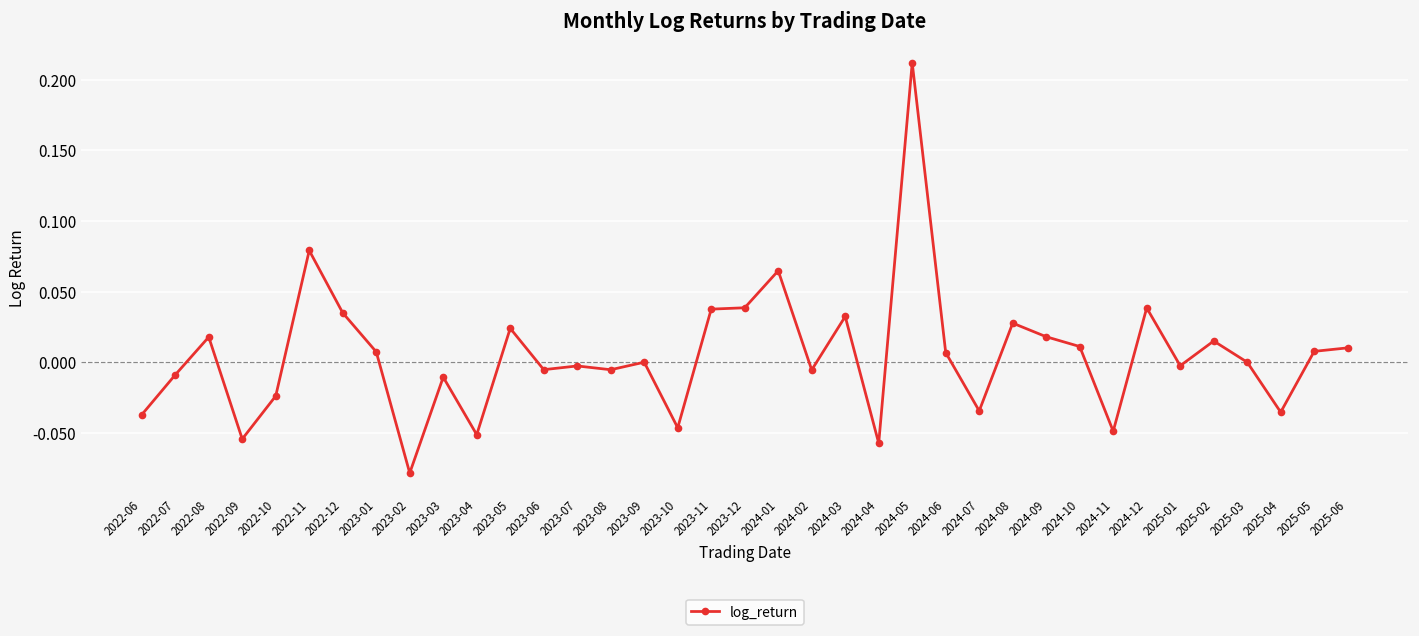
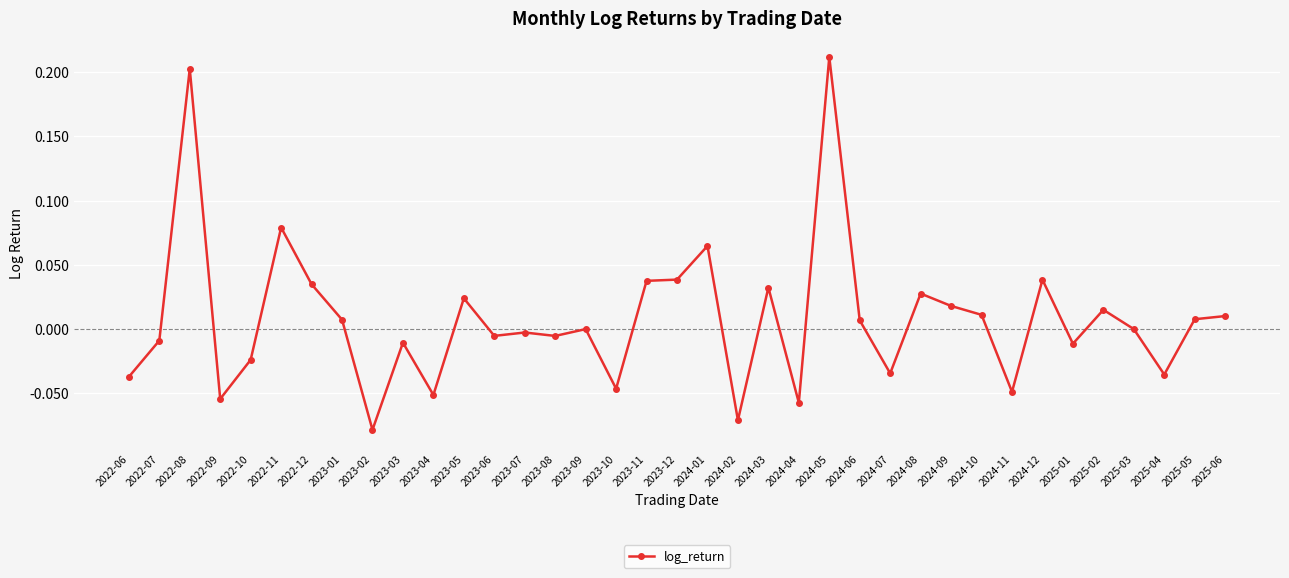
2022-08: 0.018 -> 0.203
2024-02: -0.005 -> -0.071
2025-01: -0.003 -> -0.011
